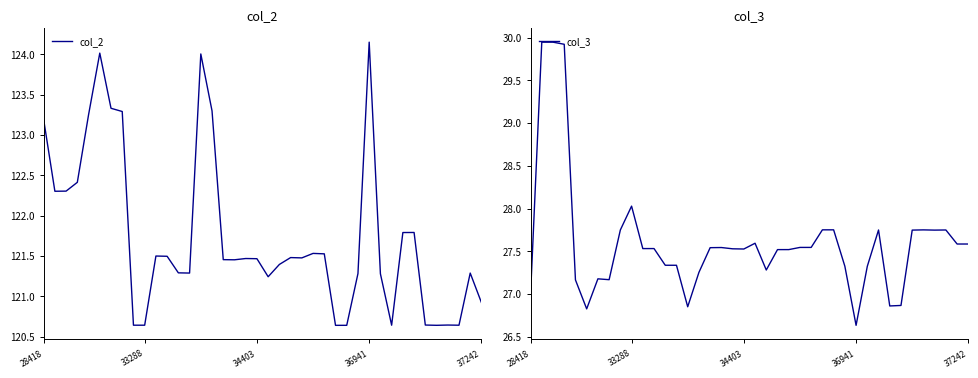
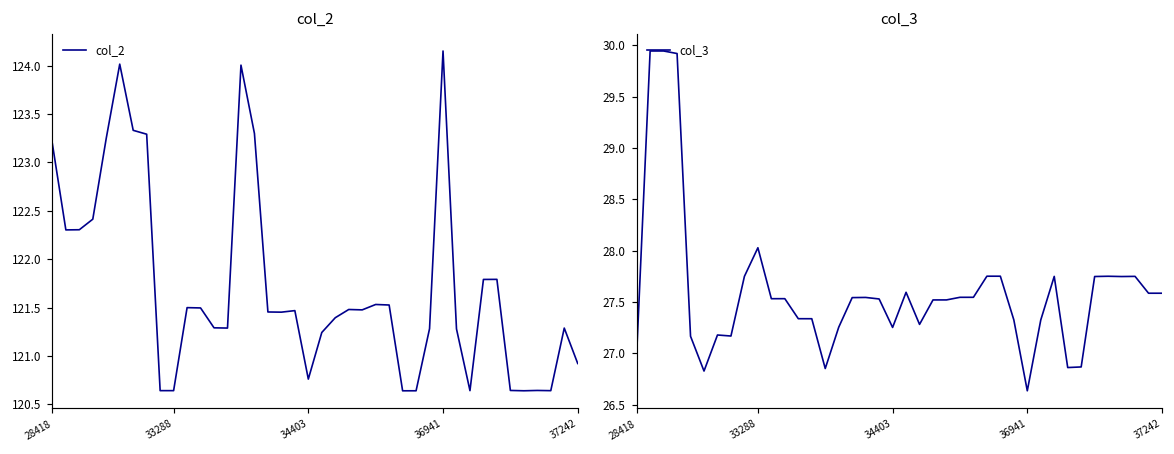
col_2, 34403: 121.5 -> 120.8
col_3, 34403: 27.5 -> 27.3
